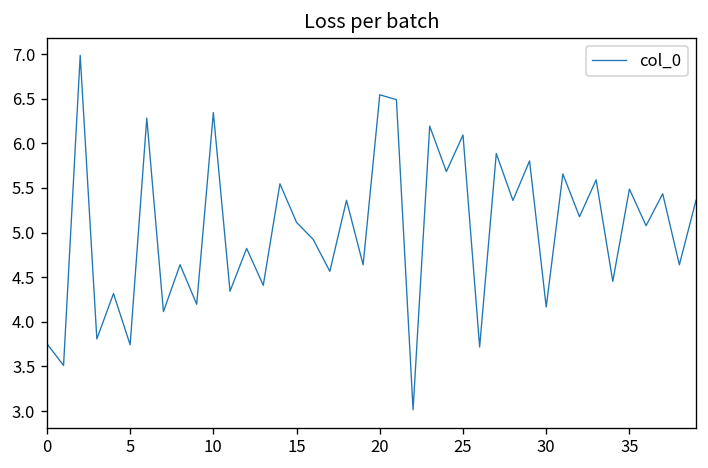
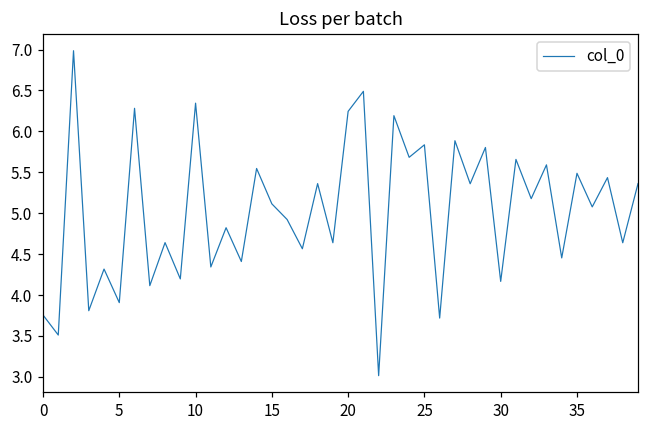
5: 3.7 -> 3.9
20: 6.5 -> 6.2
25: 6.1 -> 5.8
